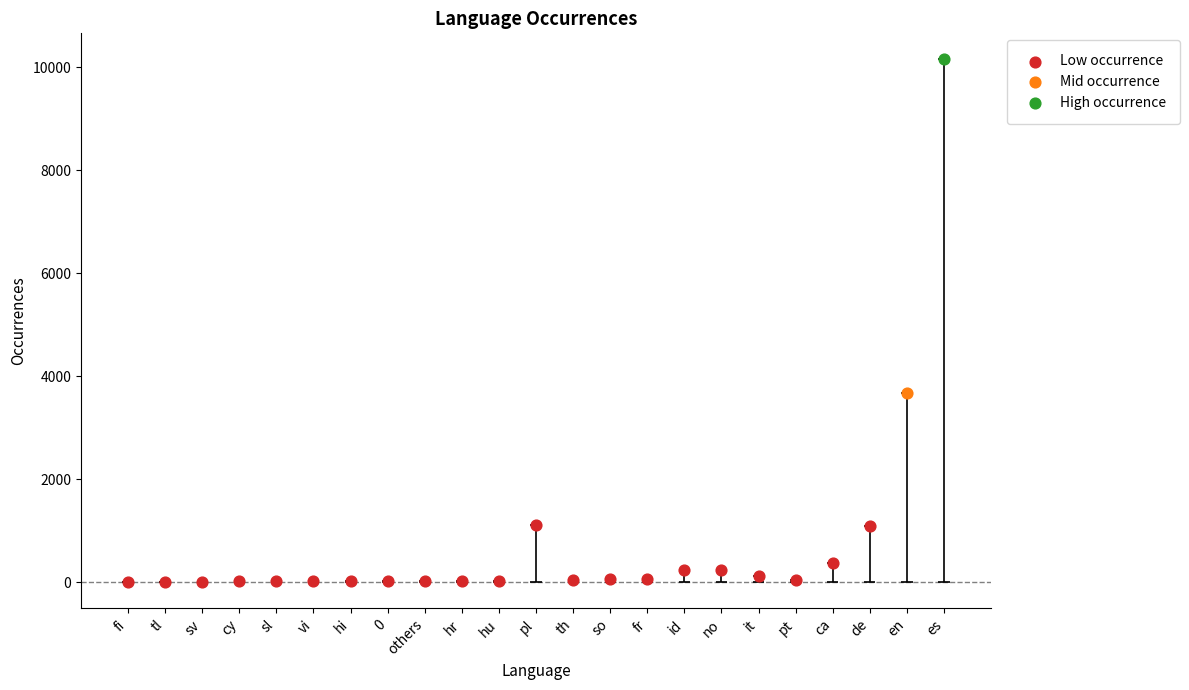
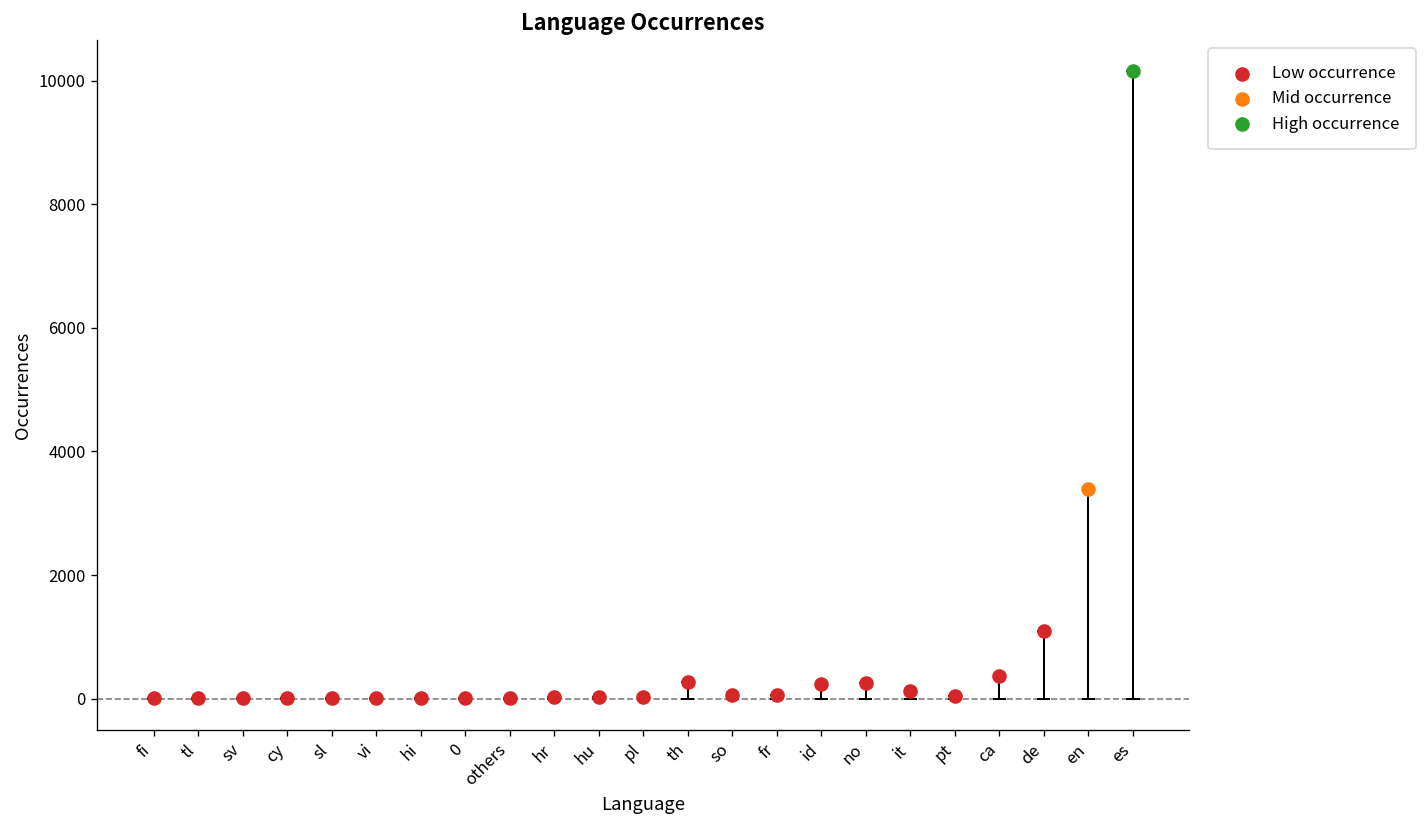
Low occurrence, pl: 1100 -> 0
Low occurrence, th: 0 -> 300
Mid occurrence, en: 3700 -> 3400
